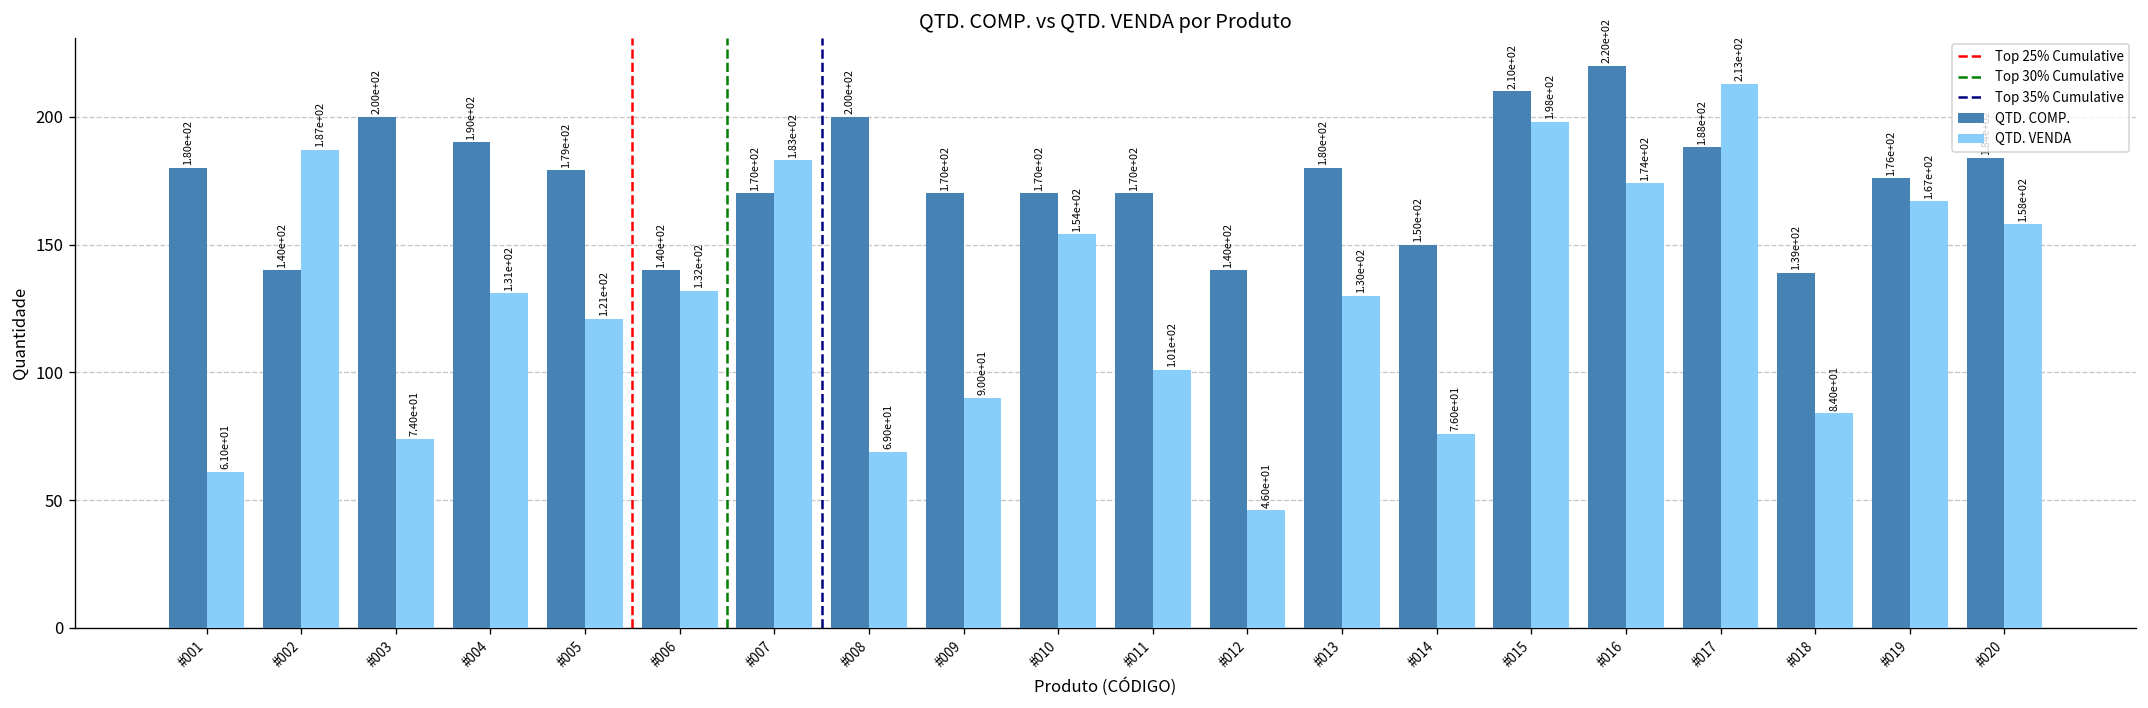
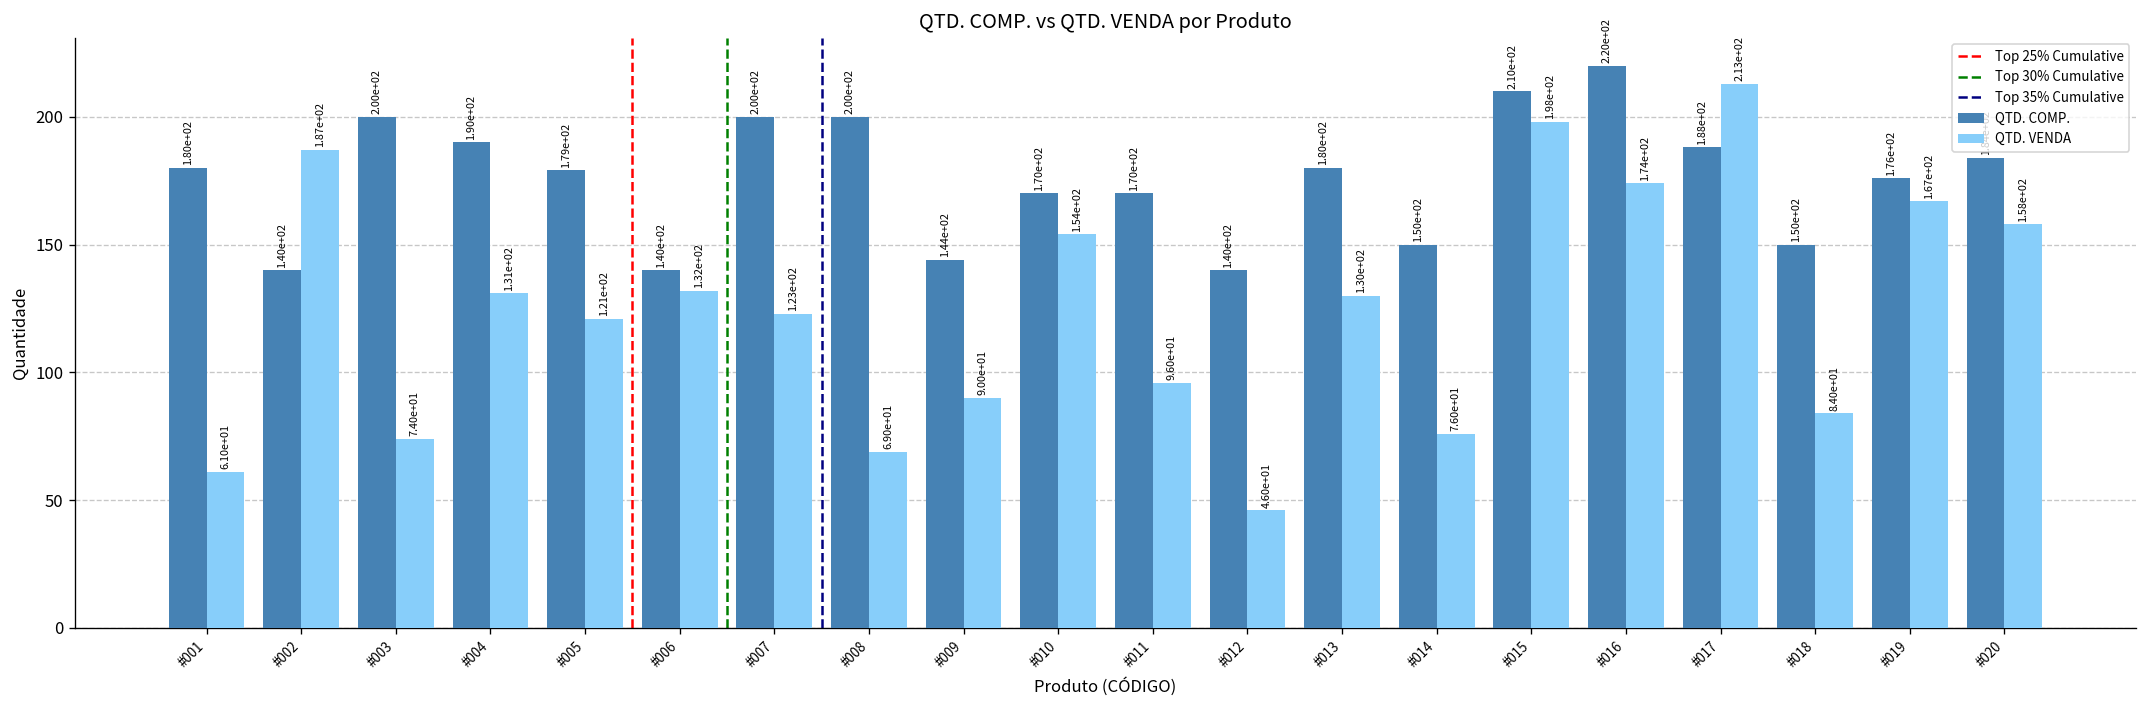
QTD. COMP., #007: 1.70e+02 -> 2.00e+02
QTD. VENDA, #007: 1.83e+02 -> 1.23e+02
QTD. COMP., #009: 1.70e+02 -> 1.44e+02
QTD. VENDA, #011: 1.01e+02 -> 9.60e+01
QTD. COMP., #018: 1.39e+02 -> 1.50e+02
